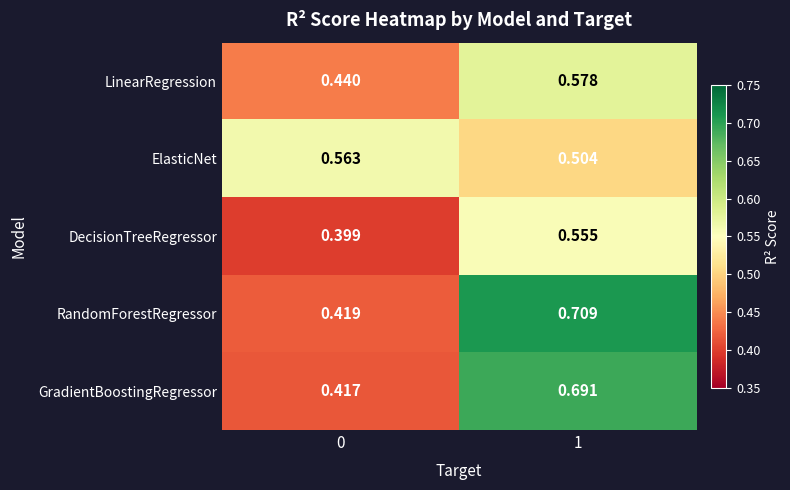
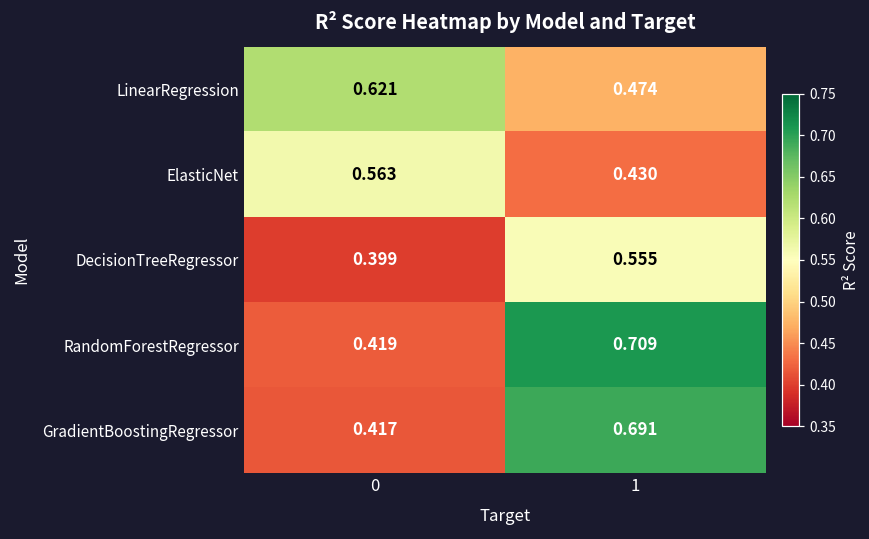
LinearRegression, 0: 0.440 -> 0.621
LinearRegression, 1: 0.578 -> 0.474
ElasticNet, 1: 0.504 -> 0.430
